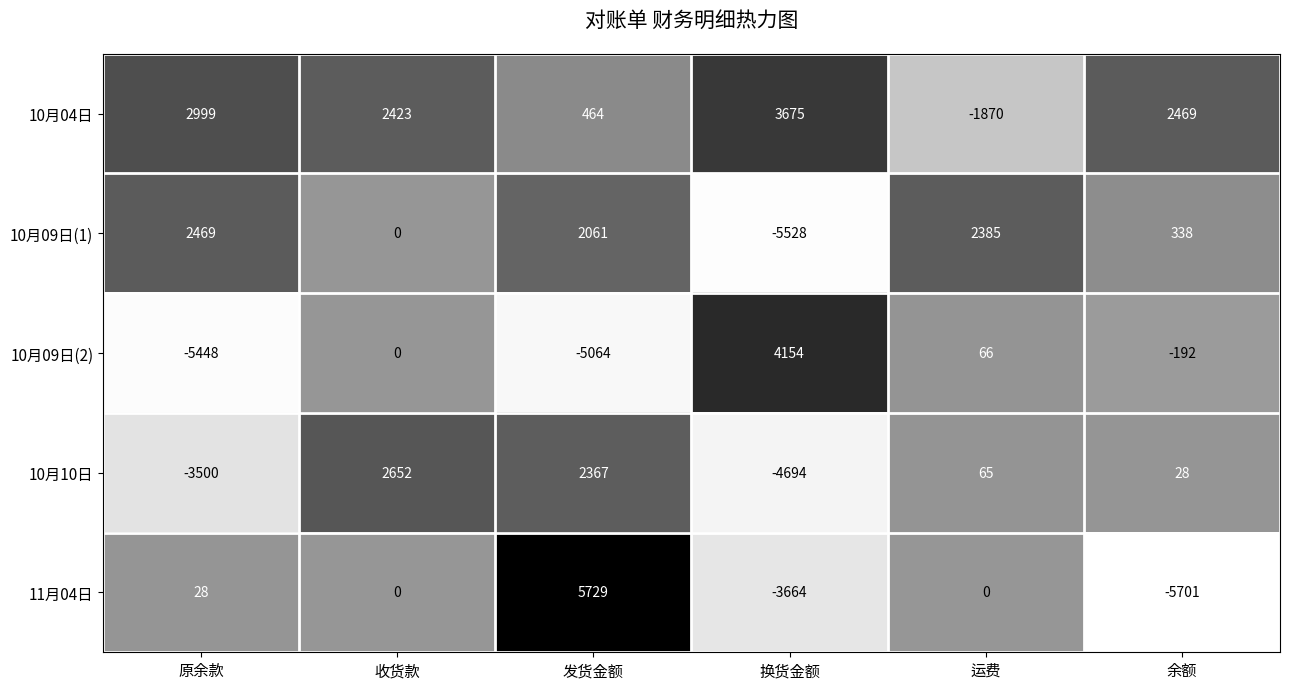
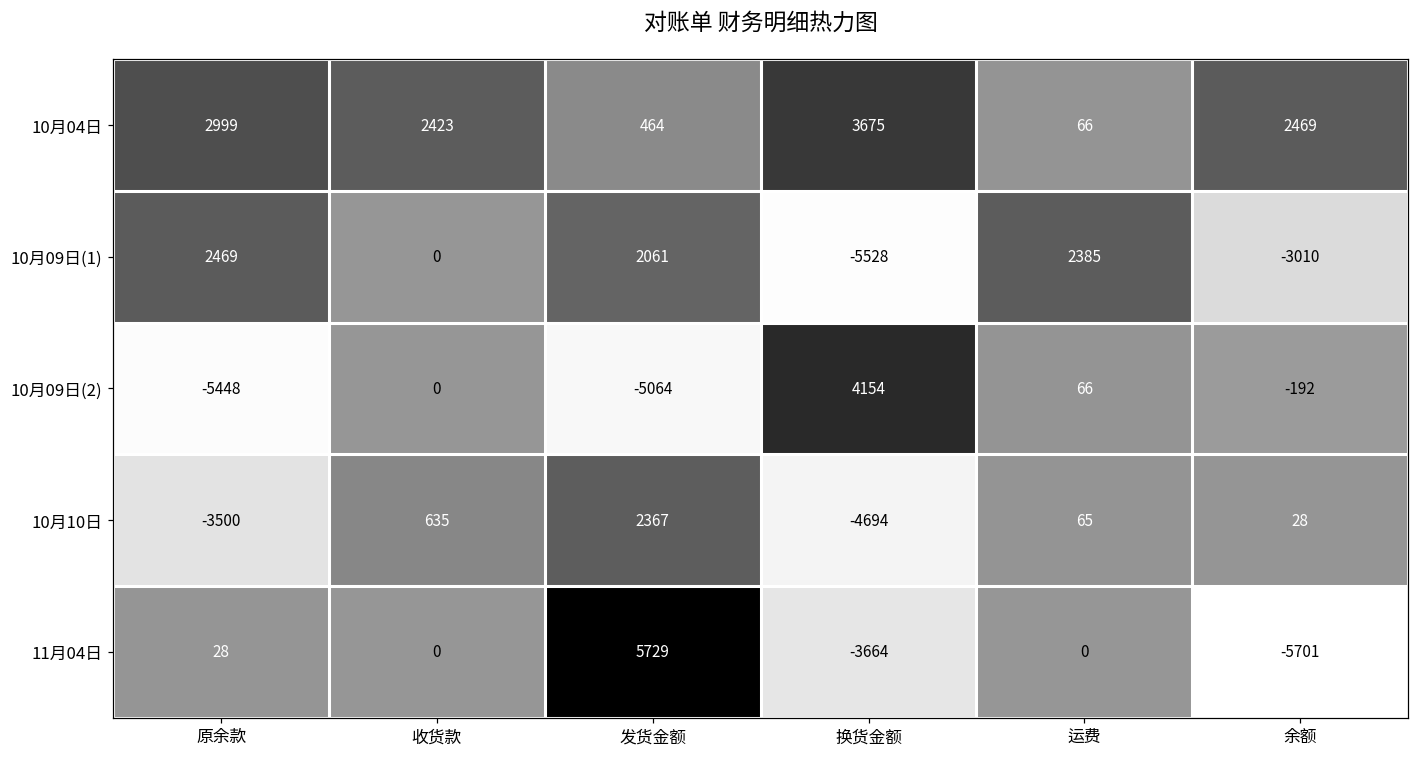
10月04日, 运费: -1870 -> 66
10月09日(1), 余额: 338 -> -3010
10月10日, 收货款: 2652 -> 635
